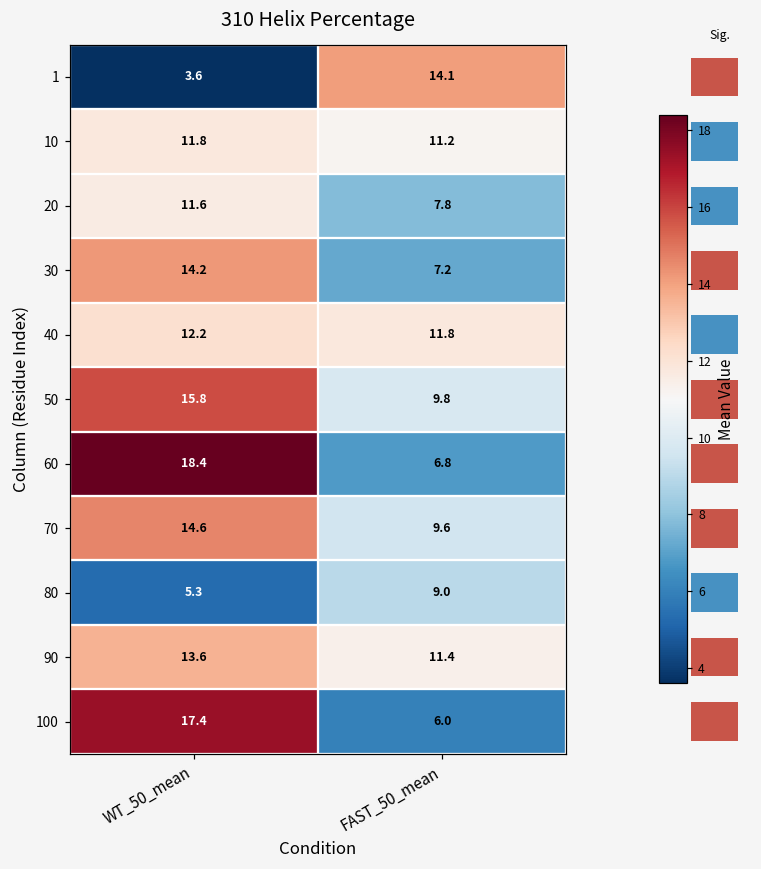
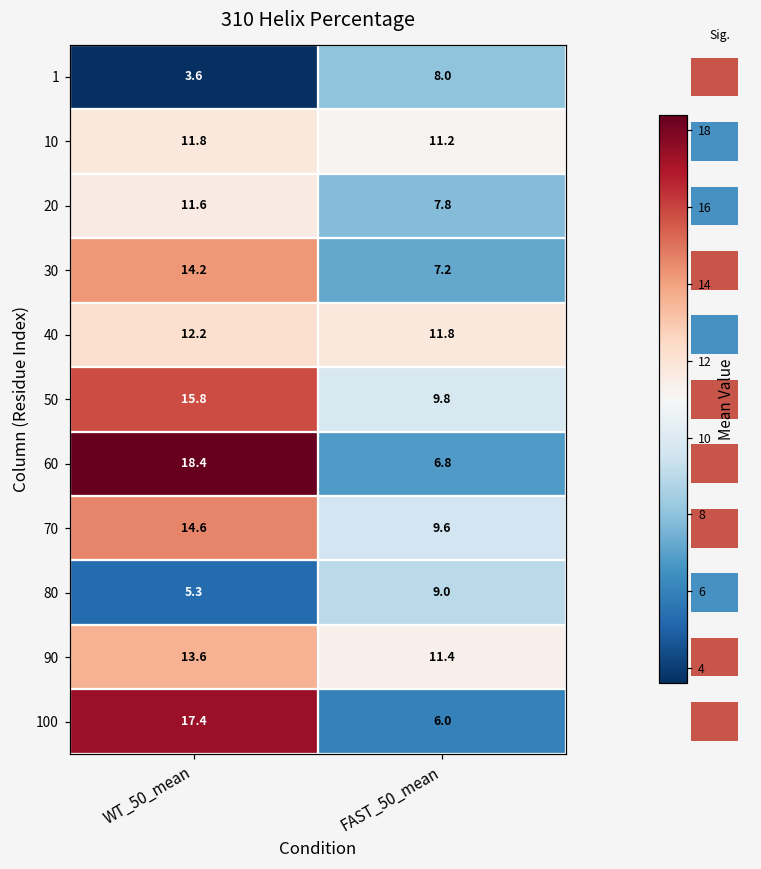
1, FAST_50_mean: 14.1 -> 8.0
